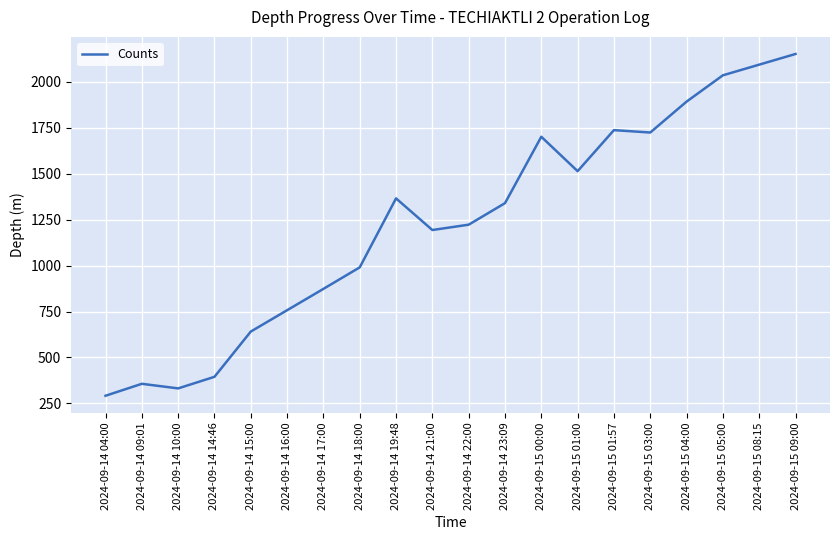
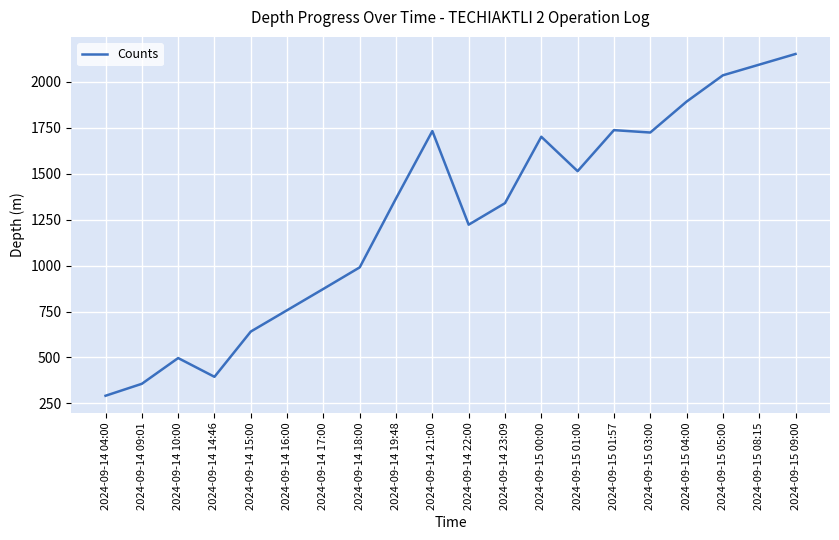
2024-09-14 10:00: 330 -> 500
2024-09-14 21:00: 1190 -> 1730
